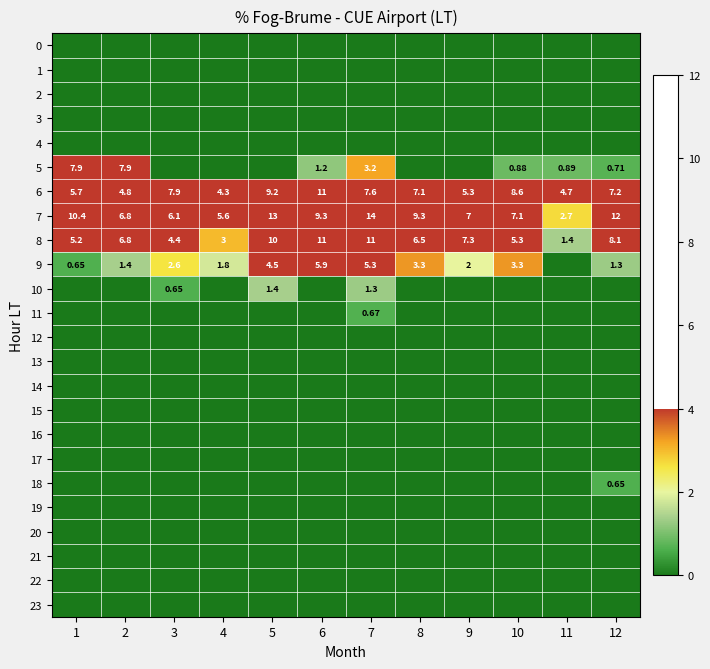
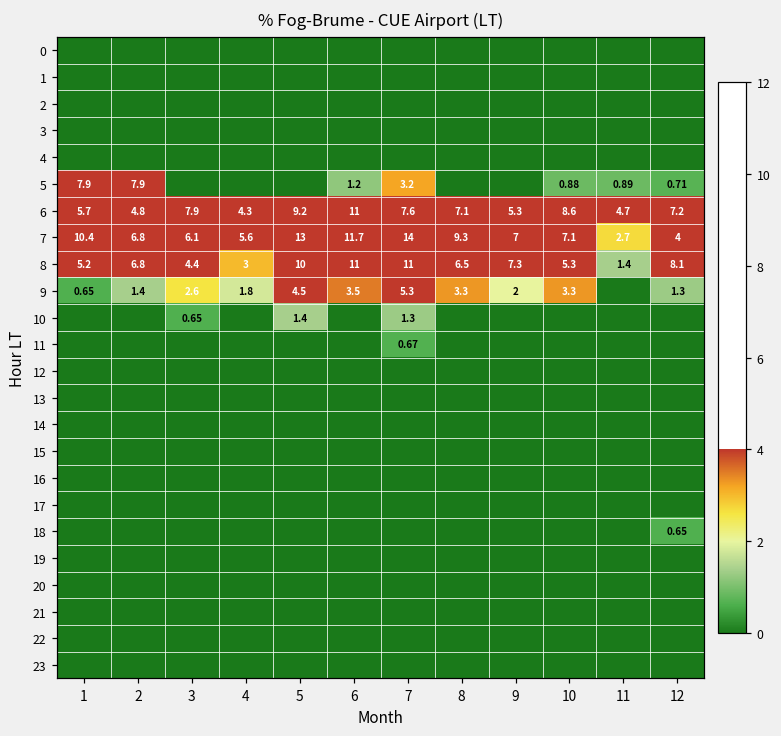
7, 6: 9.3 -> 11.7
7, 12: 12 -> 4
9, 6: 5.9 -> 3.5
